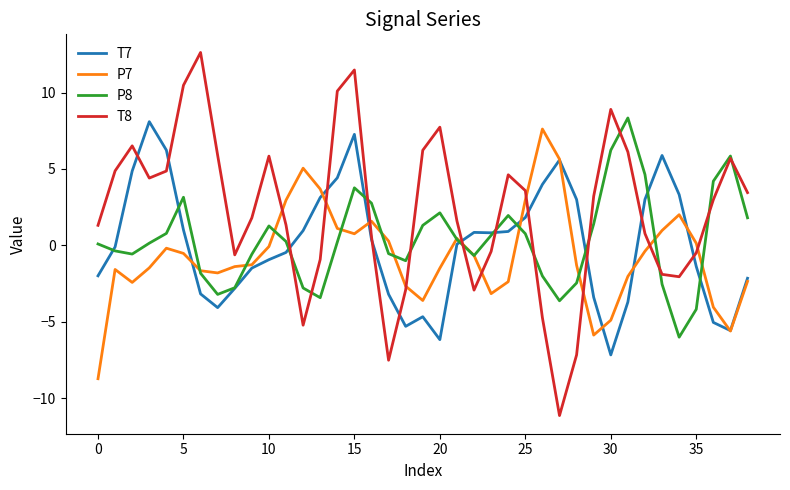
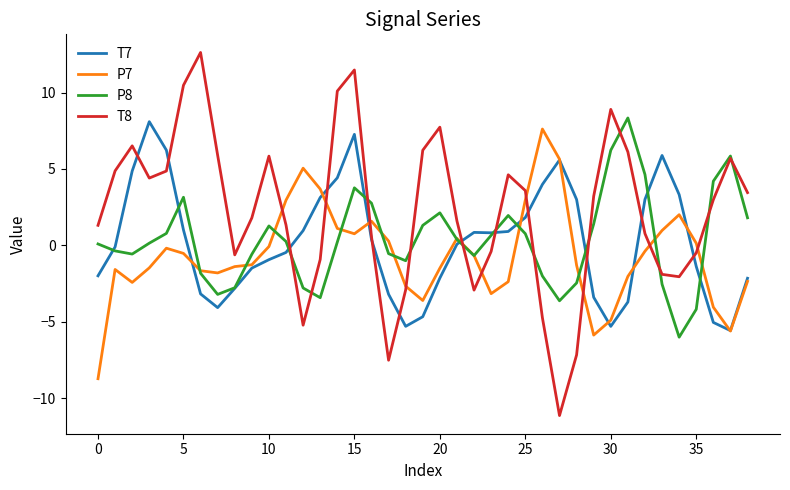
T7, 20: -6.2 -> -2.1
T7, 30: -7.2 -> -5.3
